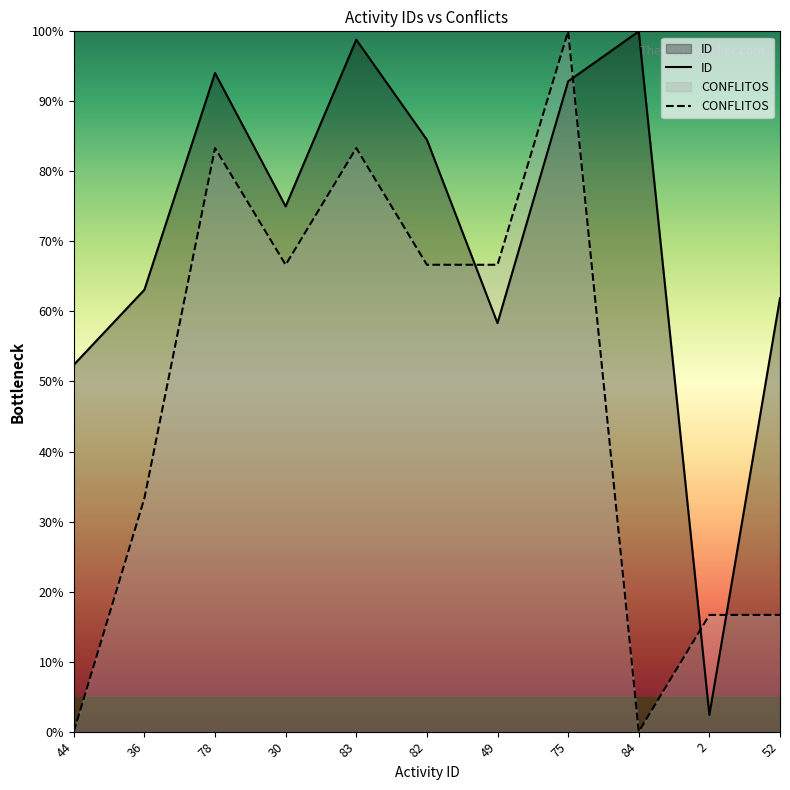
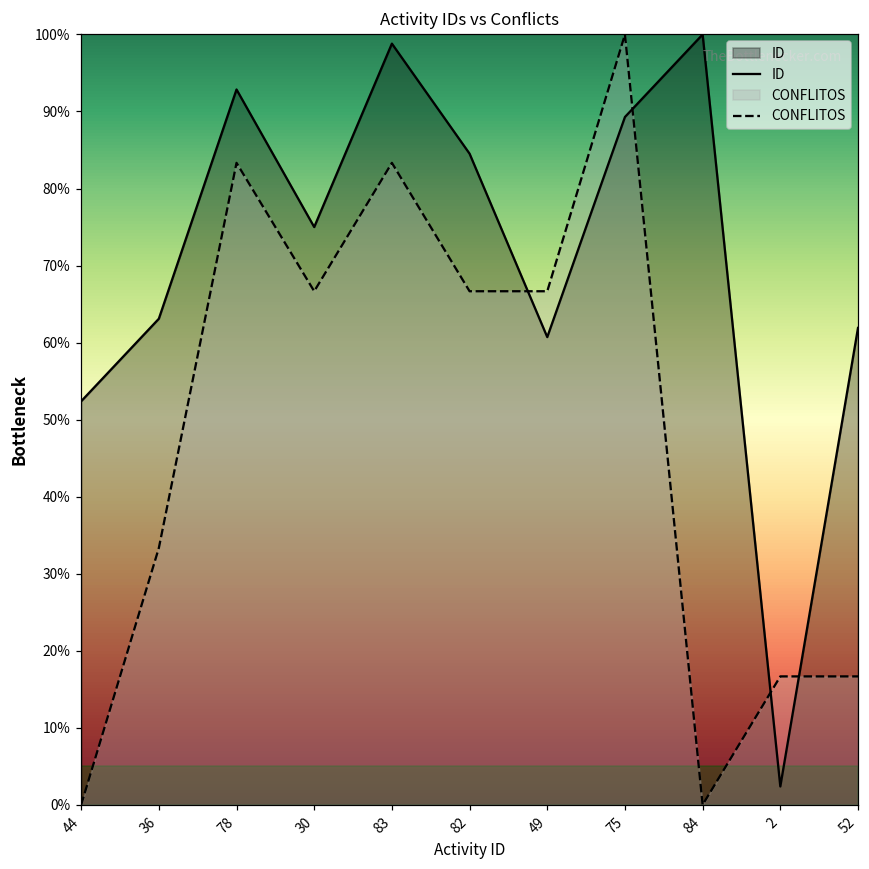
ID, 78: 94% -> 93%
ID, 49: 58% -> 61%
ID, 75: 93% -> 89%
